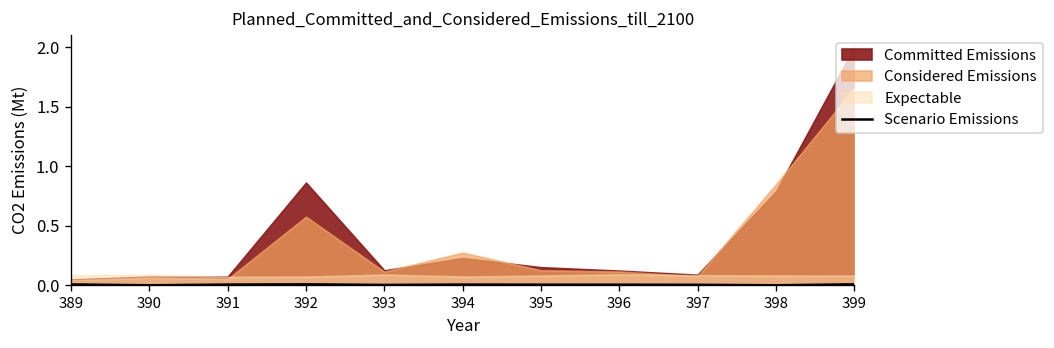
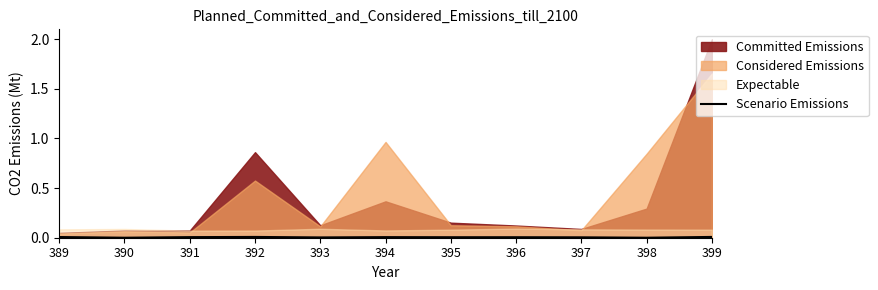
Committed Emissions, 394: 0.2 -> 0.4
Considered Emissions, 394: 0.3 -> 1.0
Committed Emissions, 398: 0.8 -> 0.3
